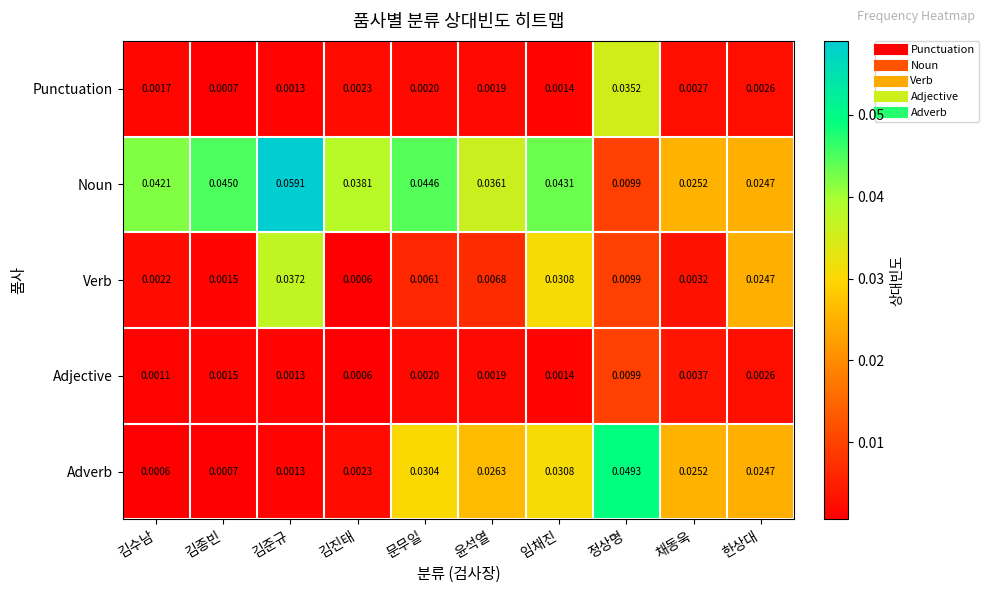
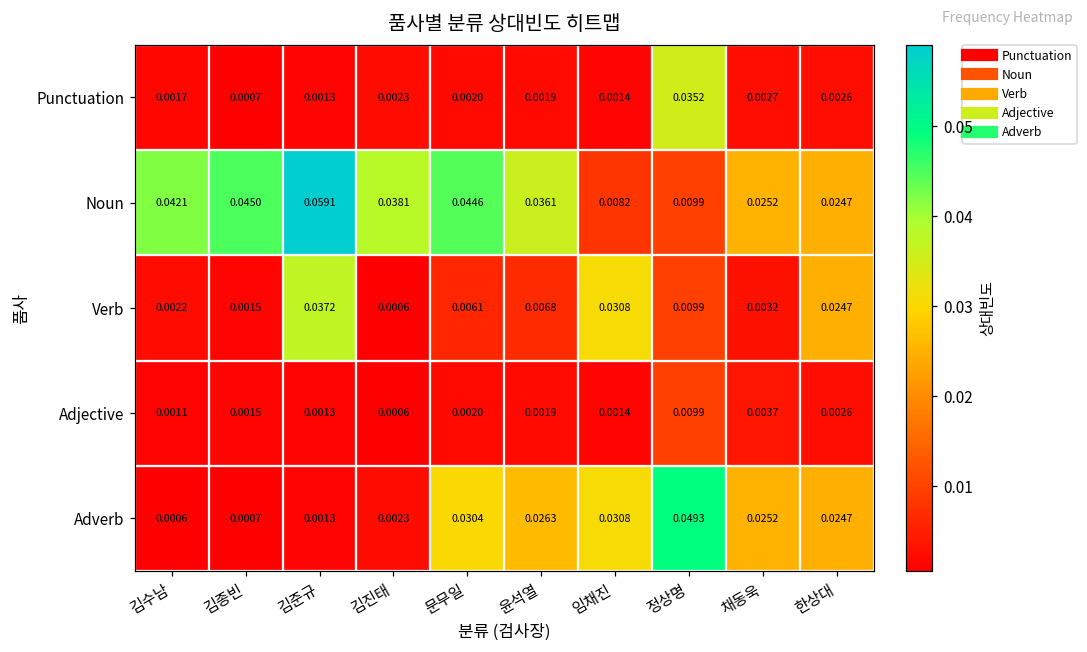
Noun, 임채진: 0.0431 -> 0.0082
